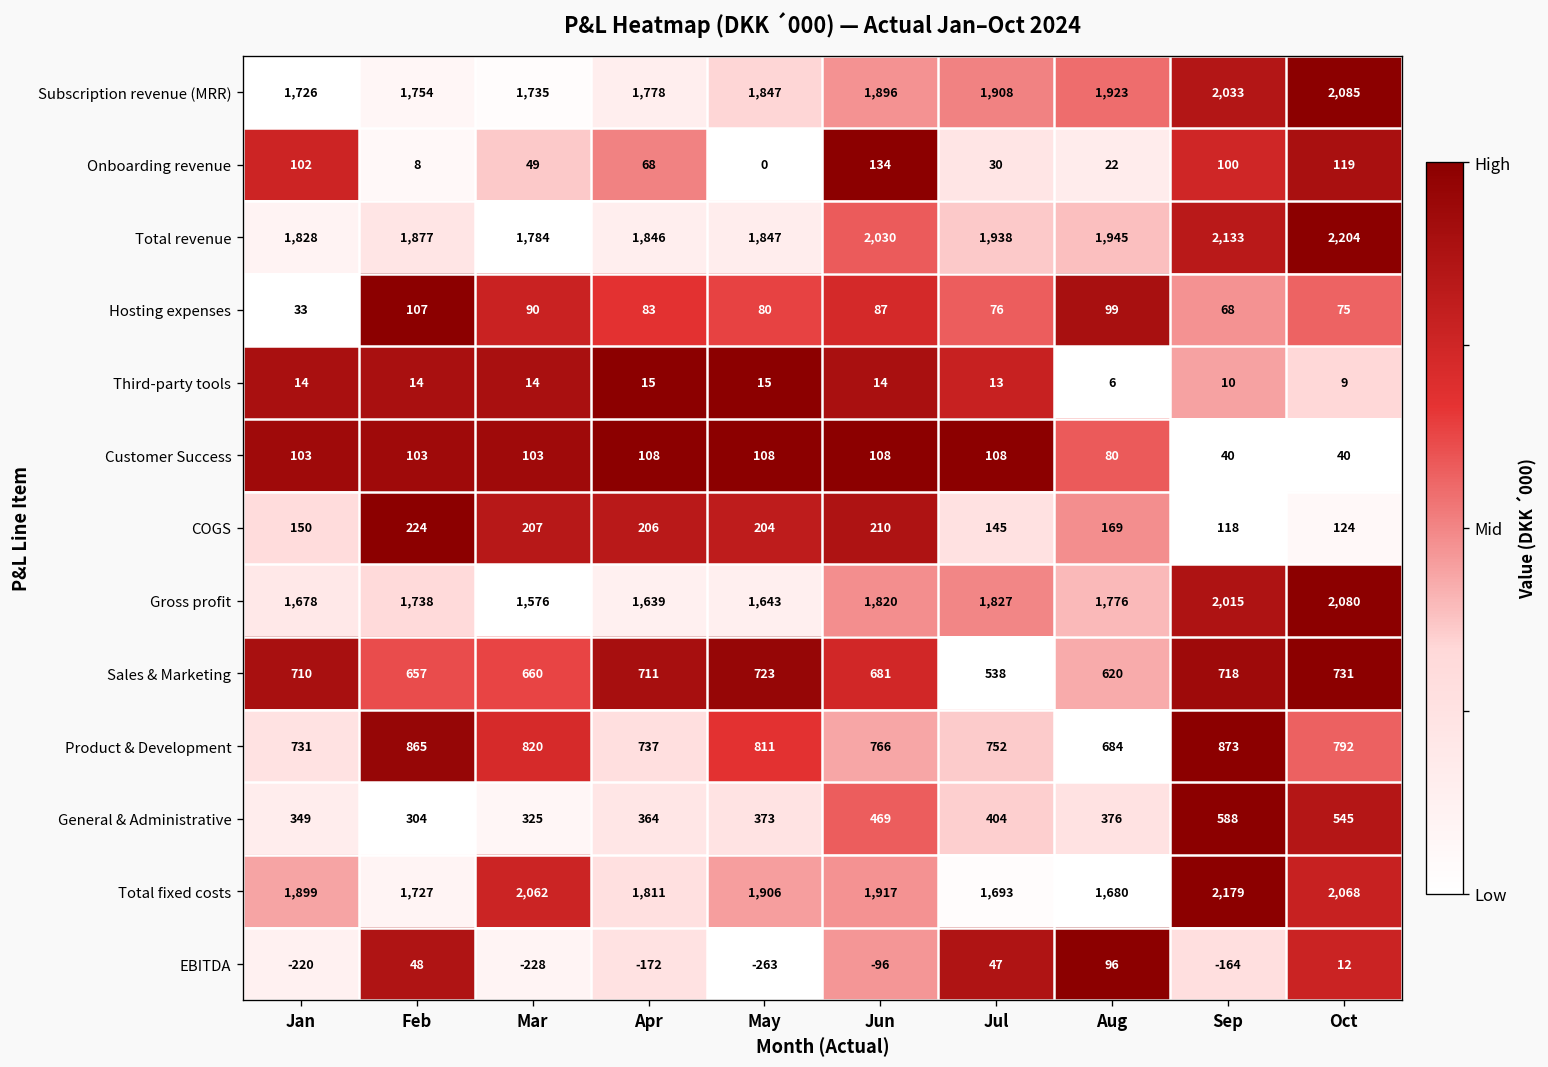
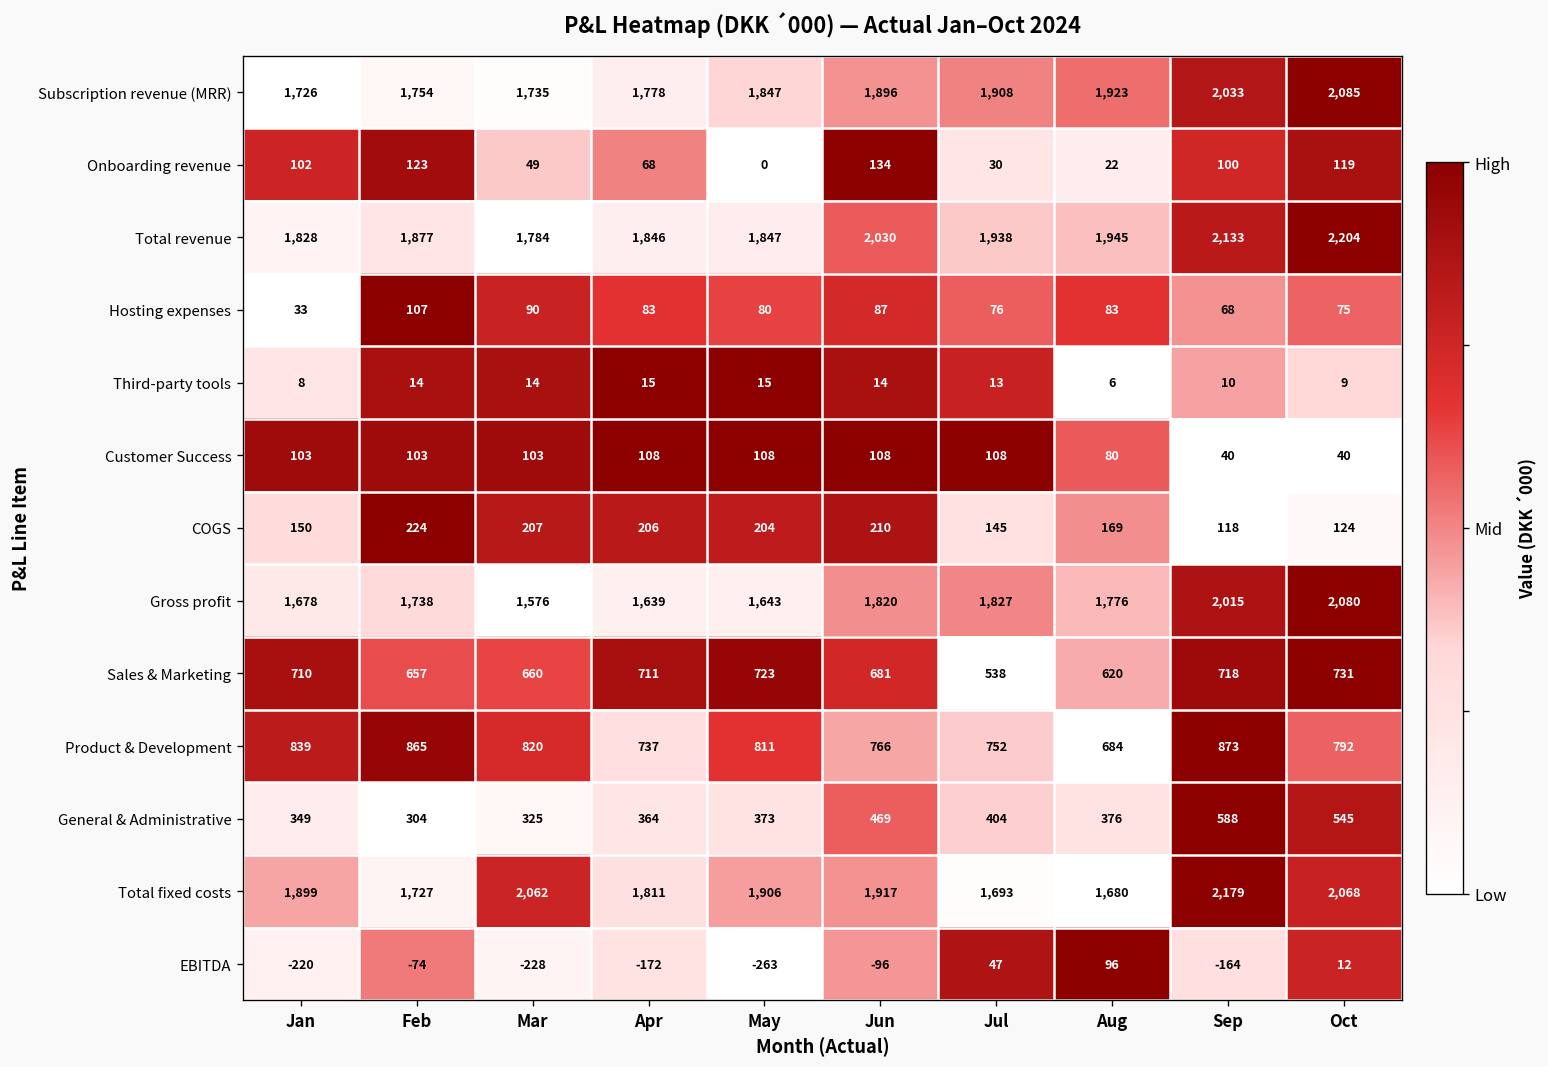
Onboarding revenue, Feb: 8 -> 123
Hosting expenses, Aug: 99 -> 83
Third-party tools, Jan: 14 -> 8
Product & Development, Jan: 731 -> 839
EBITDA, Feb: 48 -> -74
